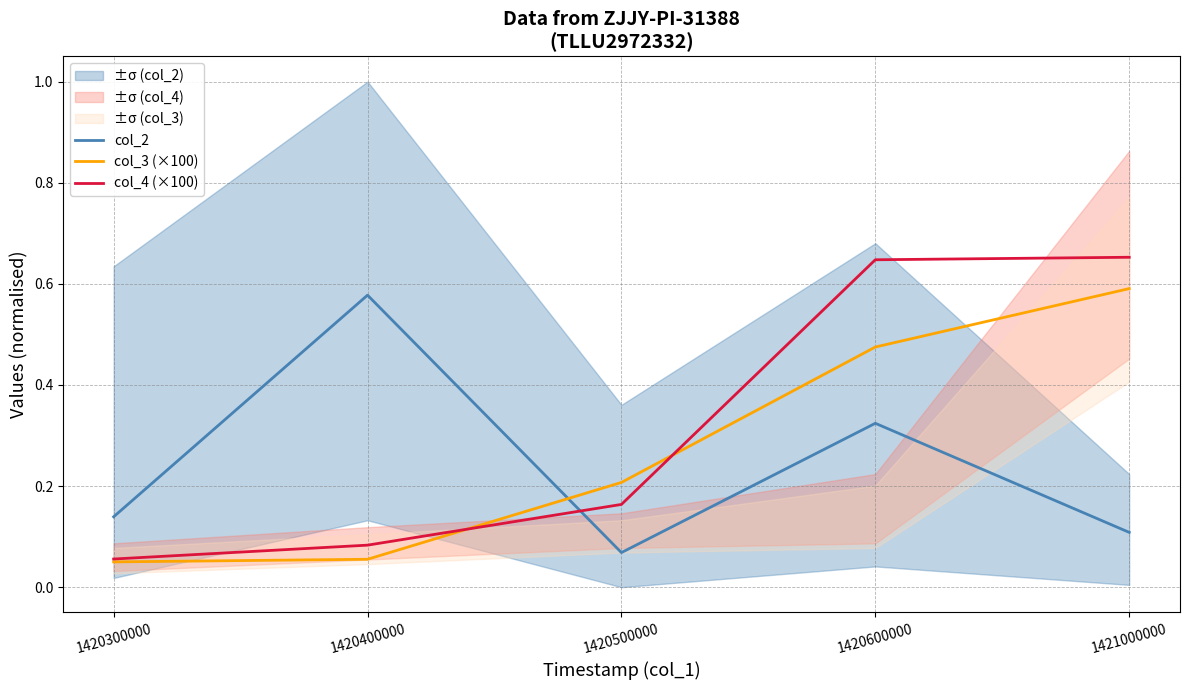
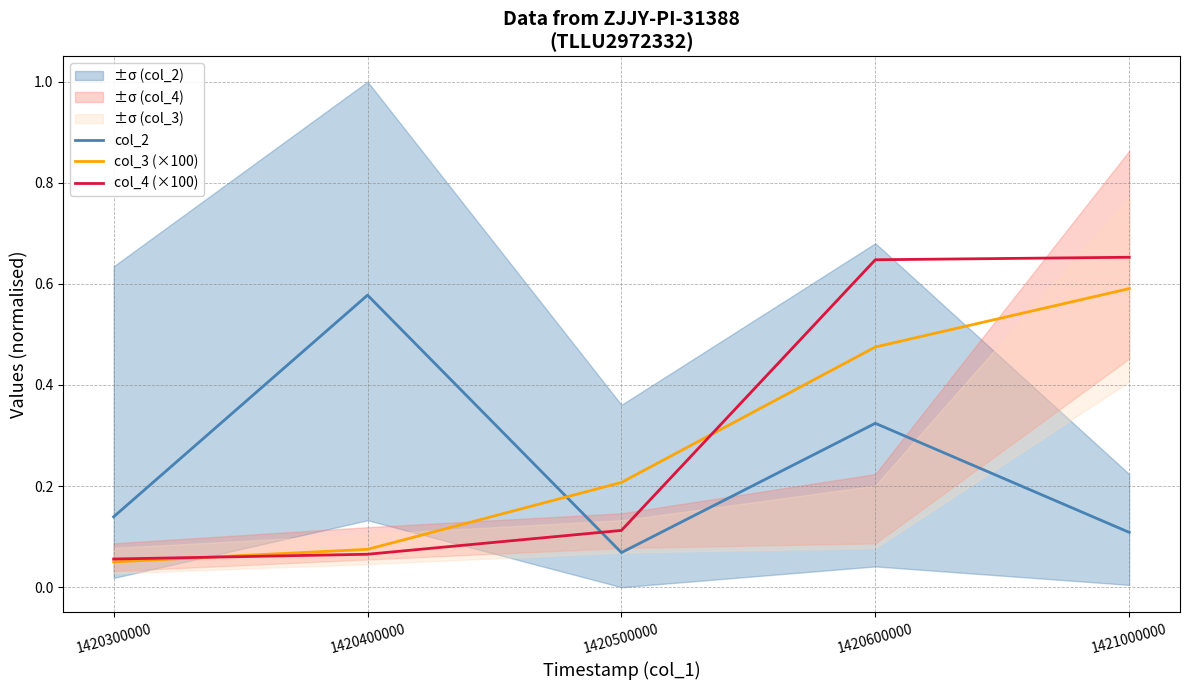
col_3 (×100), 1420400000: 0.06 -> 0.07
col_4 (×100), 1420400000: 0.08 -> 0.07
col_4 (×100), 1420500000: 0.16 -> 0.11
